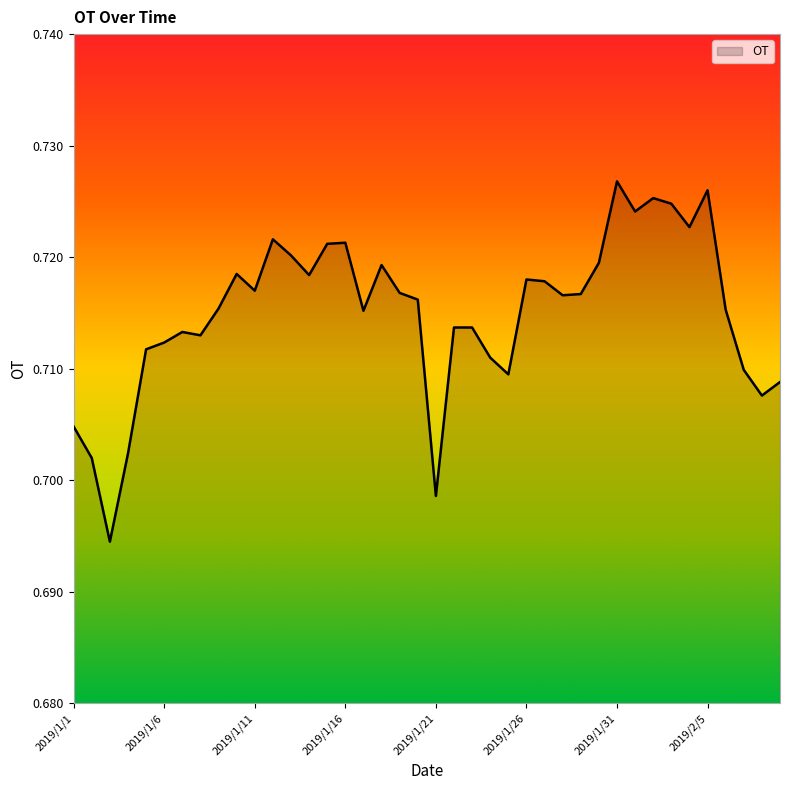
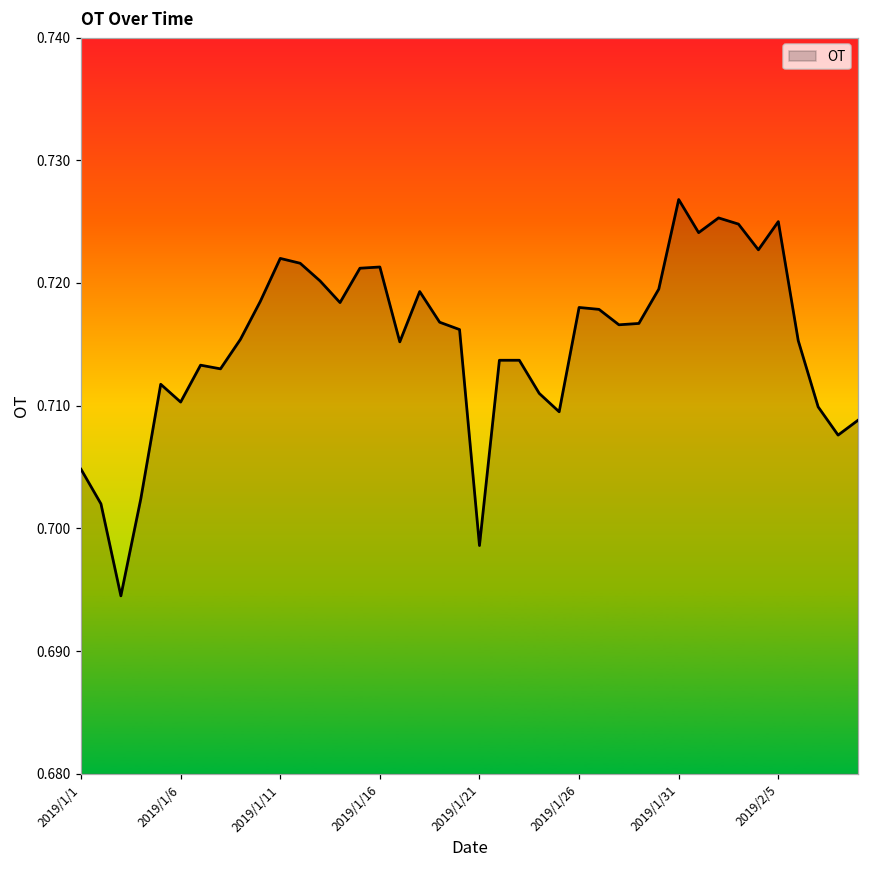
2019/1/6: 0.7124 -> 0.7103
2019/1/11: 0.717 -> 0.722
2019/2/5: 0.726 -> 0.725
